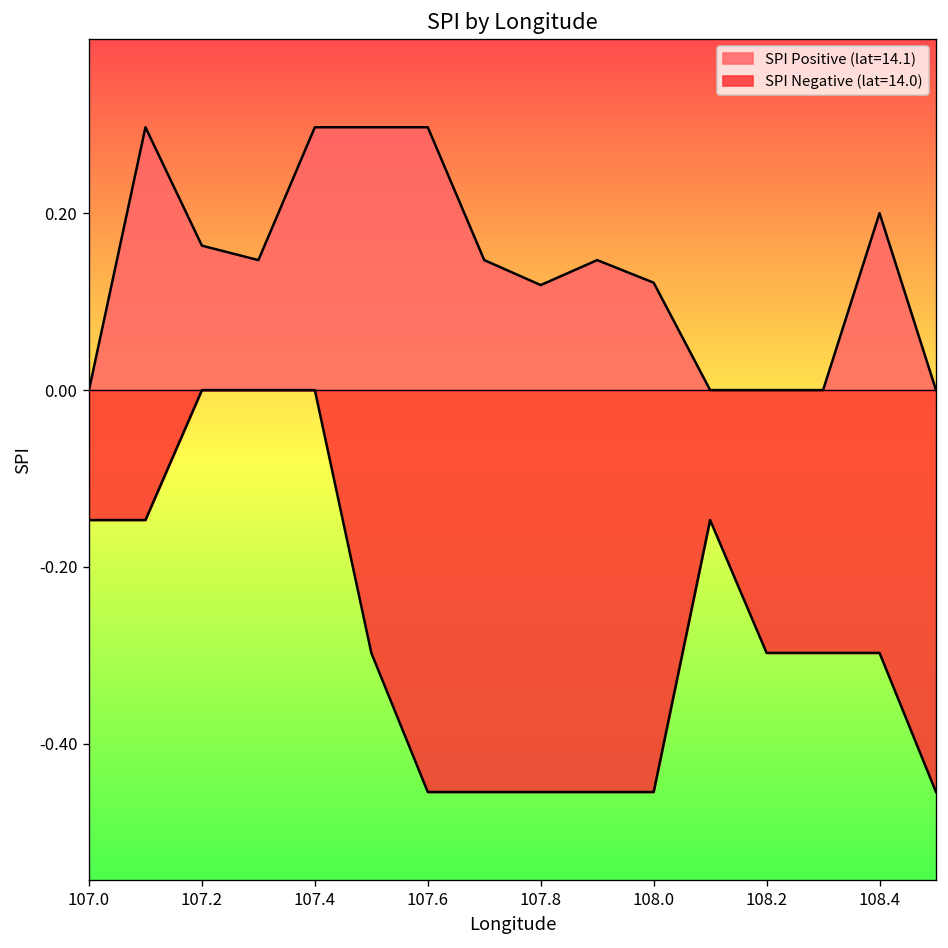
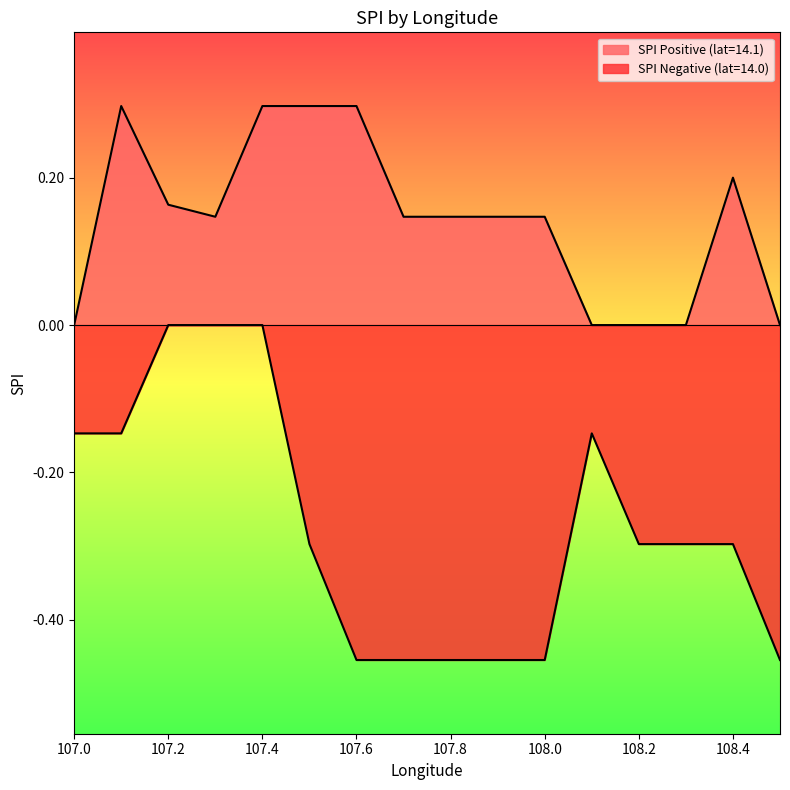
SPI Positive (lat=14.1), 107.8: 0.12 -> 0.15
SPI Positive (lat=14.1), 108.0: 0.12 -> 0.15
